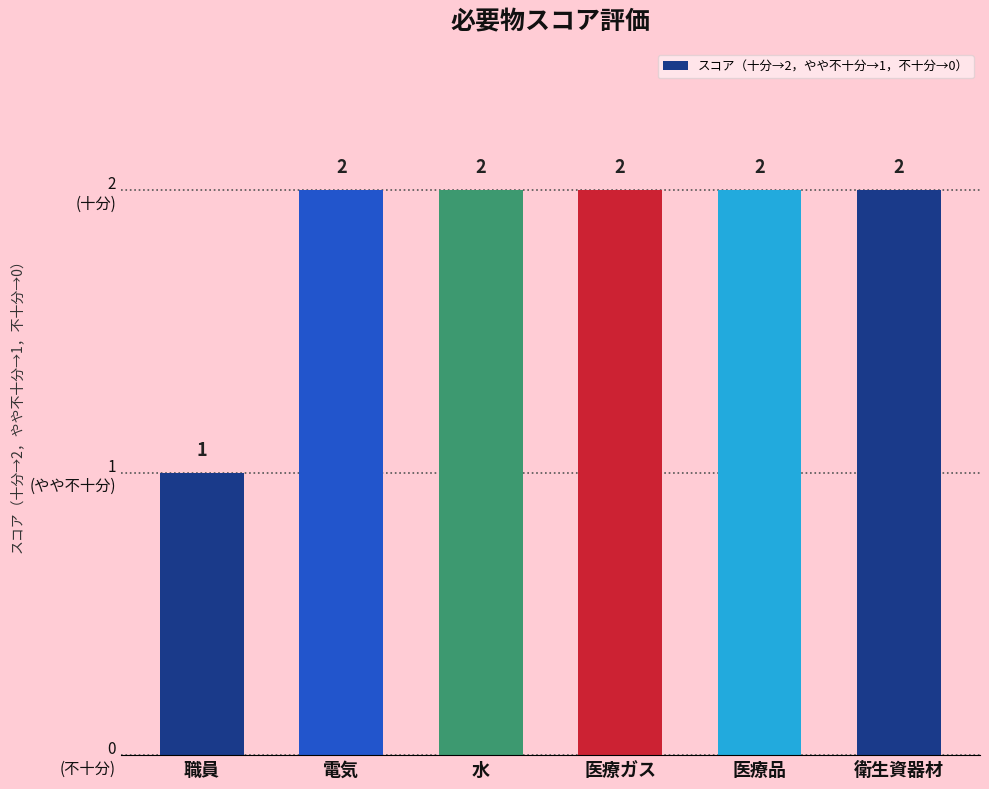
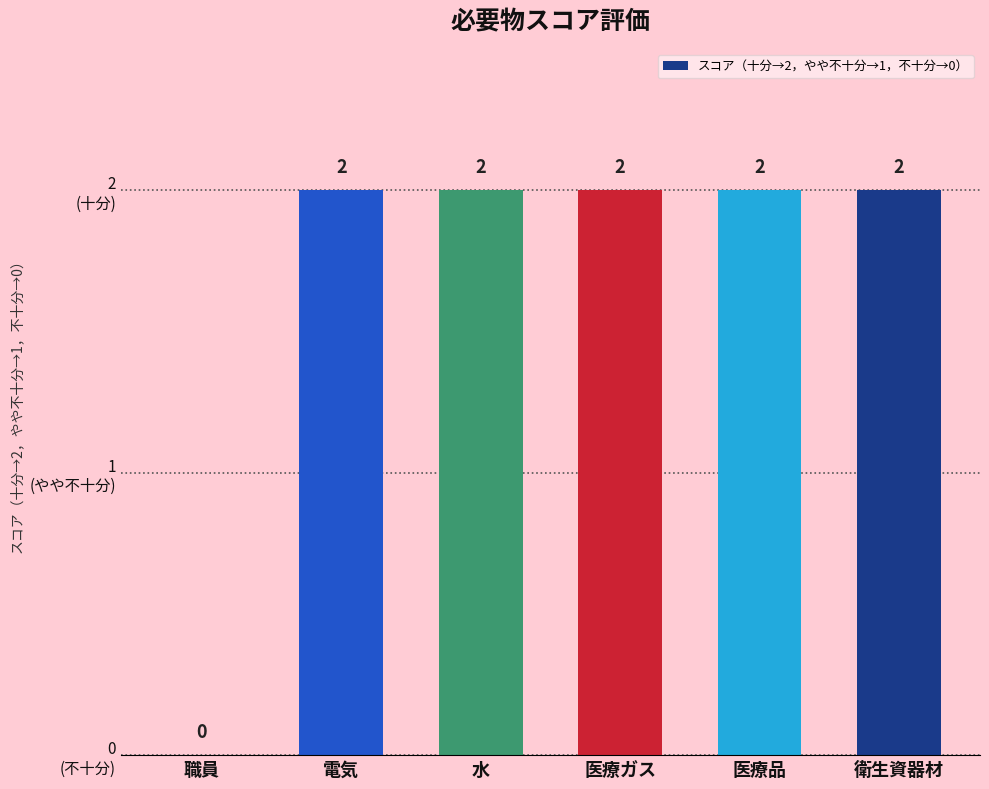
職員: 1 -> 0
